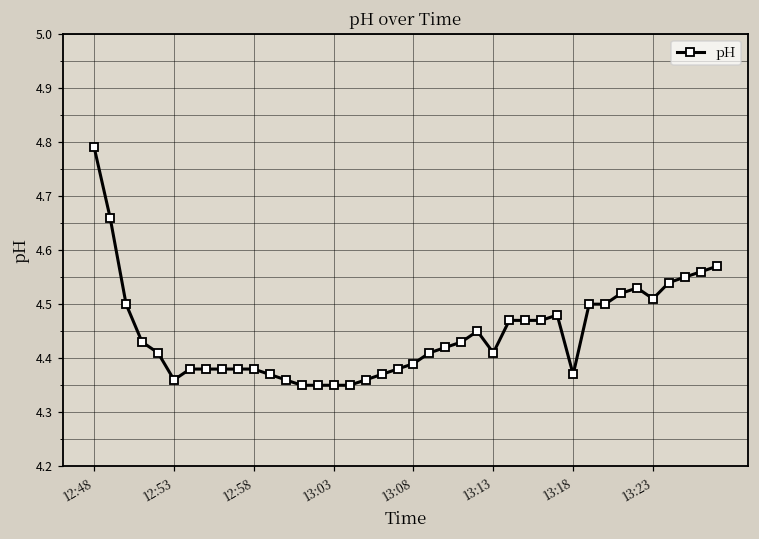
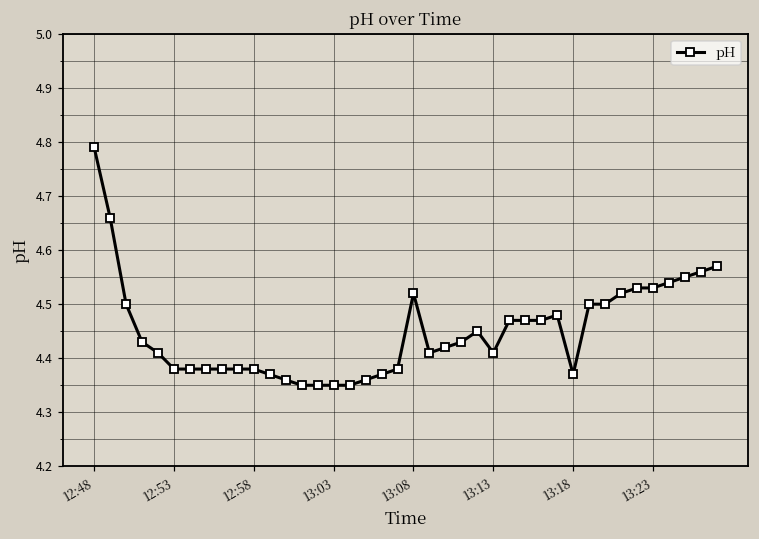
12:53: 4.36 -> 4.38
13:08: 4.39 -> 4.52
13:23: 4.51 -> 4.53
